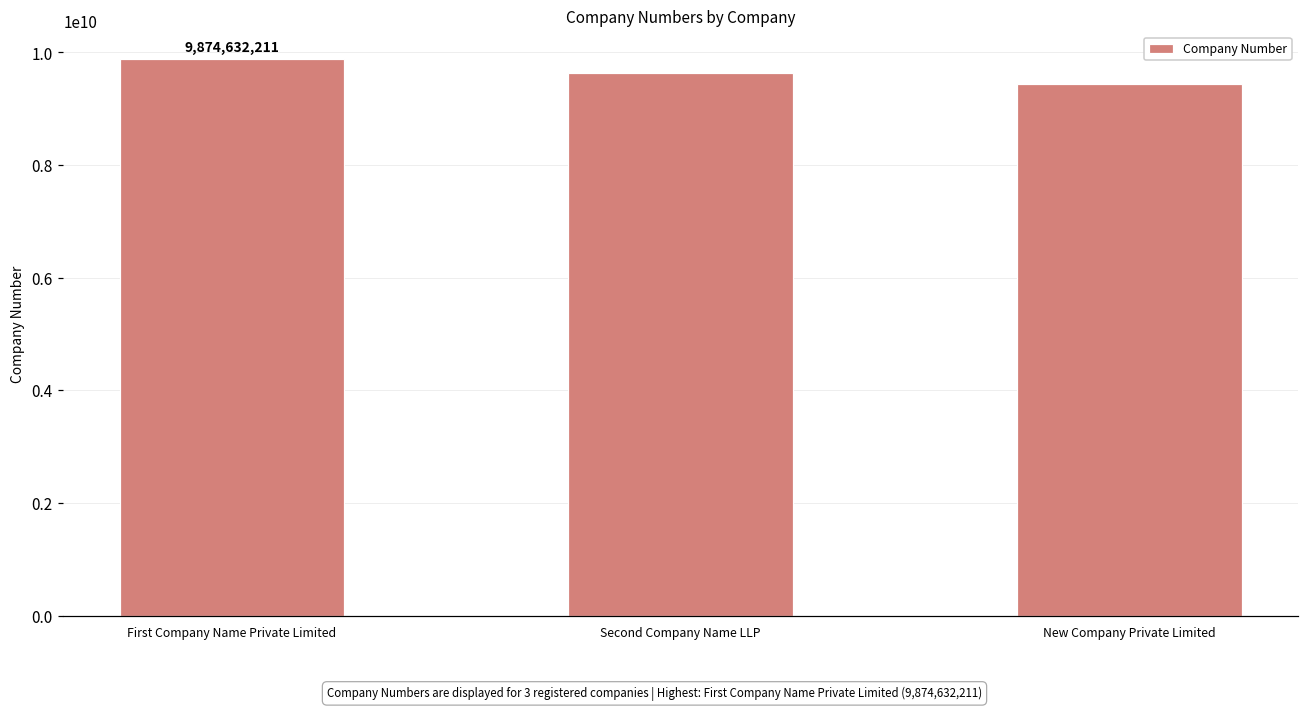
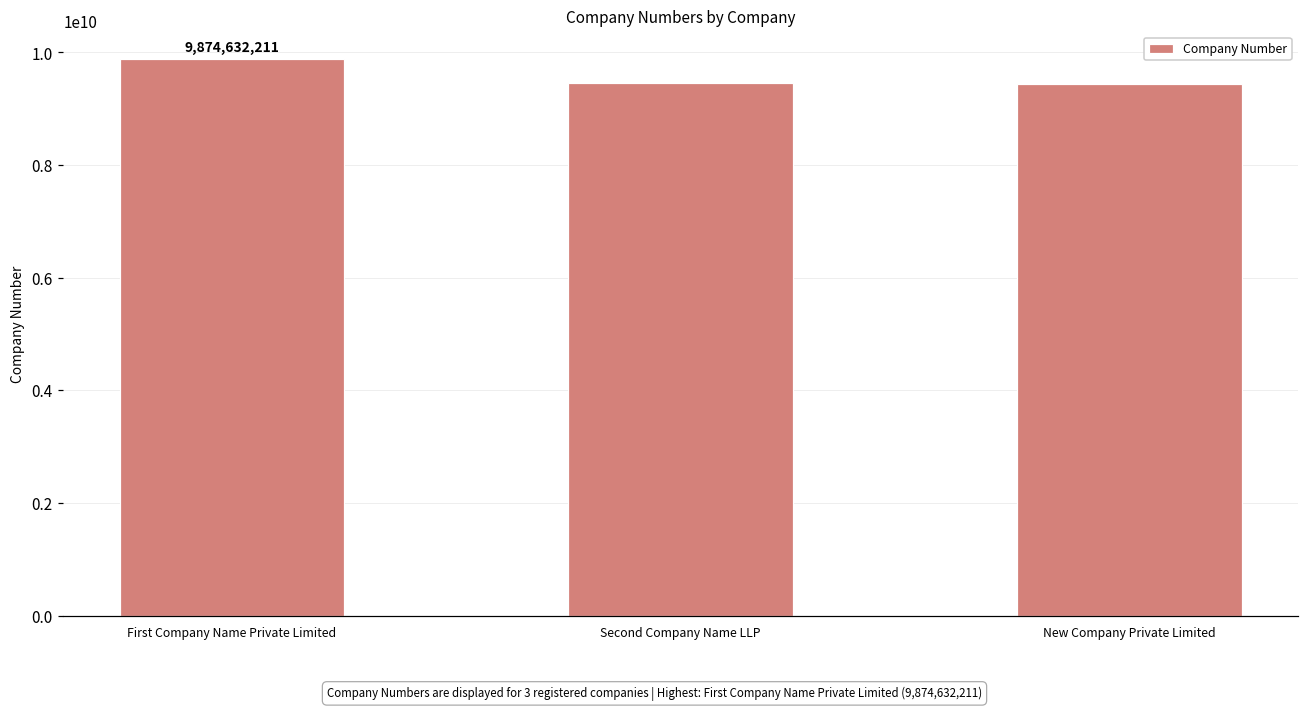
Second Company Name LLP: 9600000000 -> 9500000000
